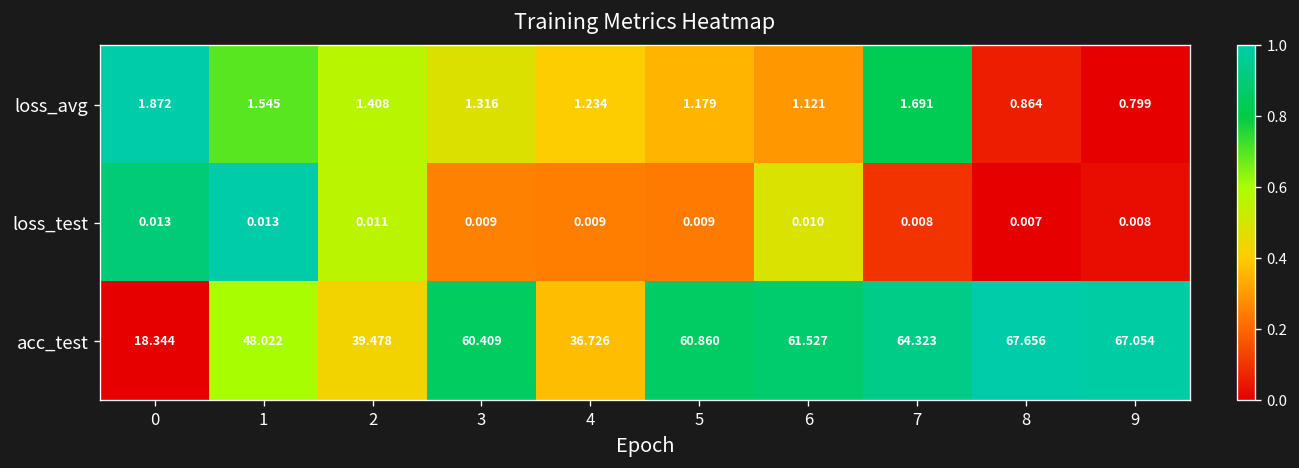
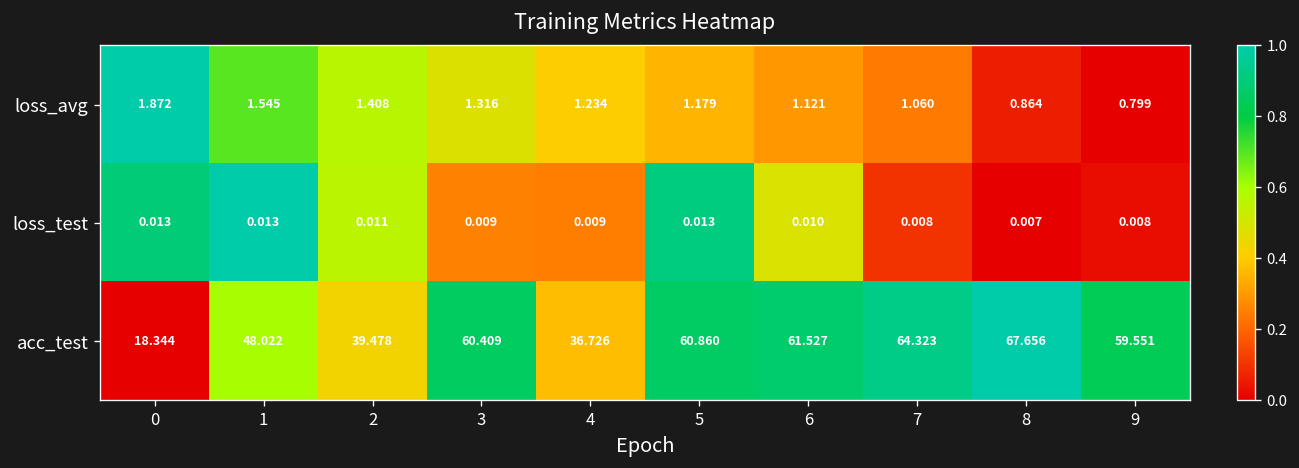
loss_avg, 7: 1.691 -> 1.060
loss_test, 5: 0.009 -> 0.013
acc_test, 9: 67.054 -> 59.551
